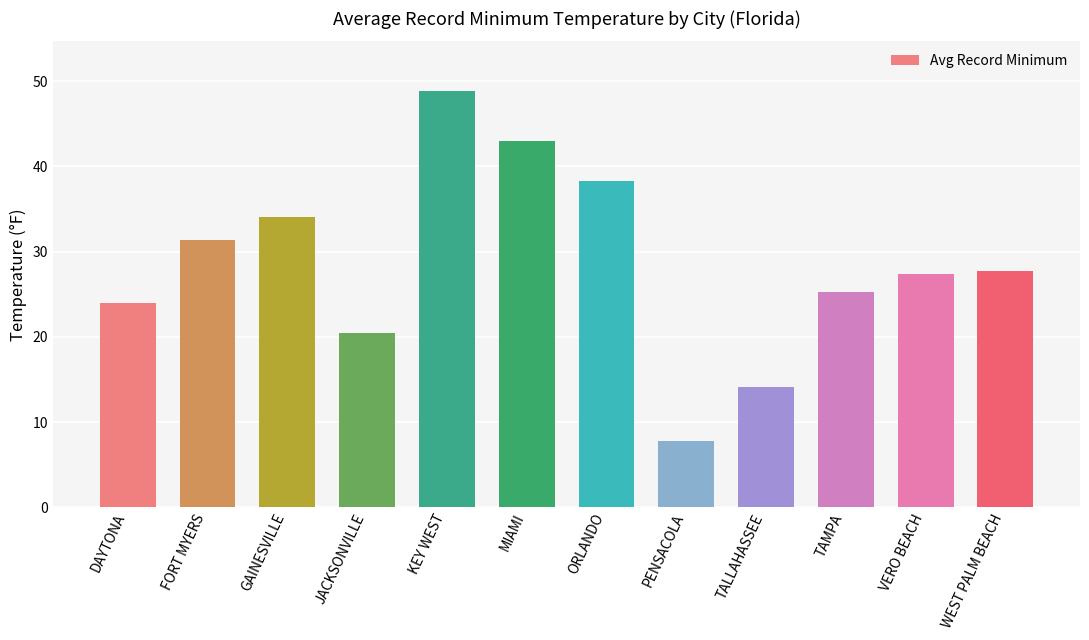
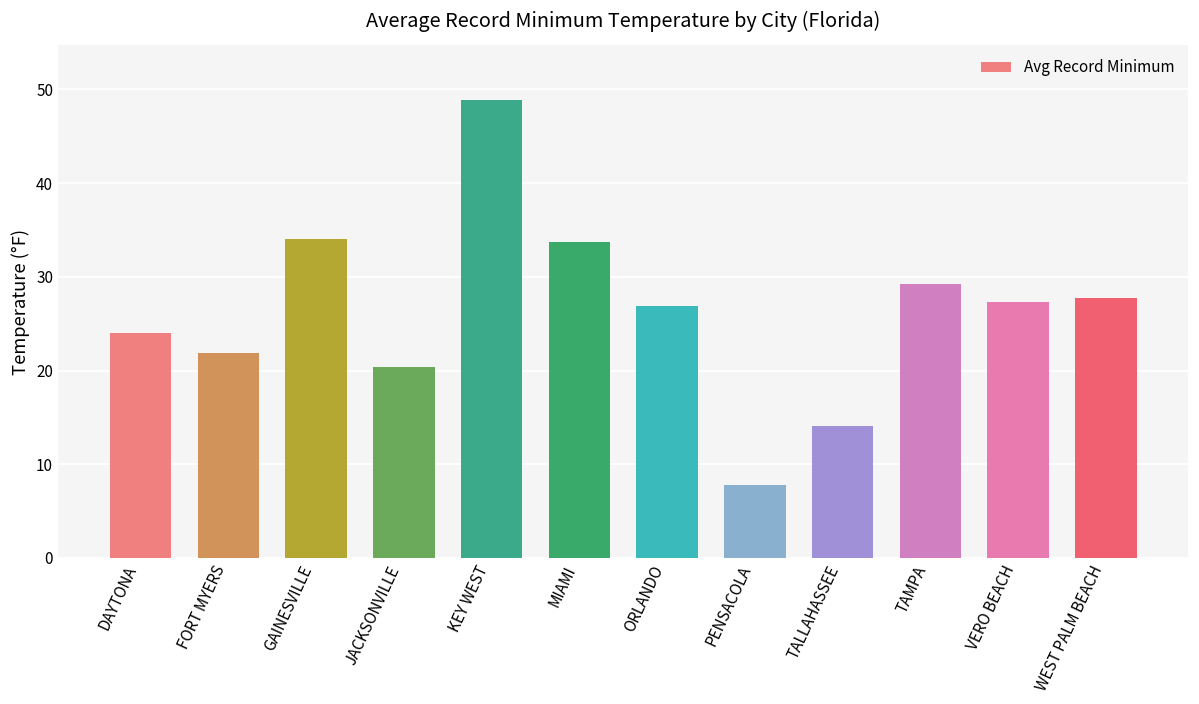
FORT MYERS: 31 -> 22
MIAMI: 43 -> 34
ORLANDO: 38 -> 27
TAMPA: 25 -> 29
